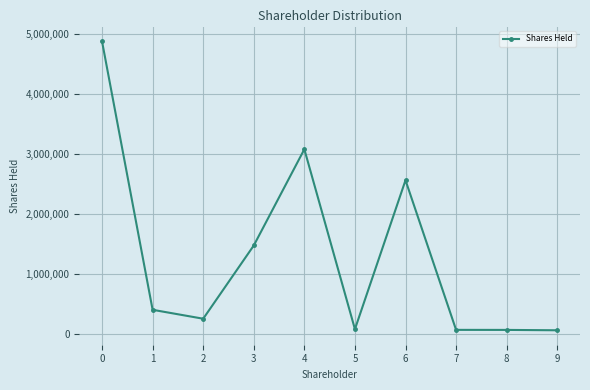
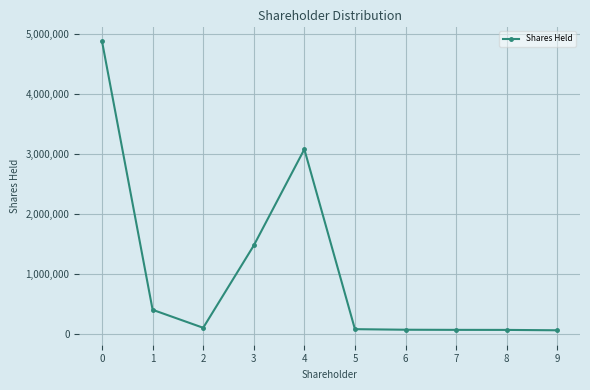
2: 300,000 -> 100,000
6: 2,600,000 -> 100,000
